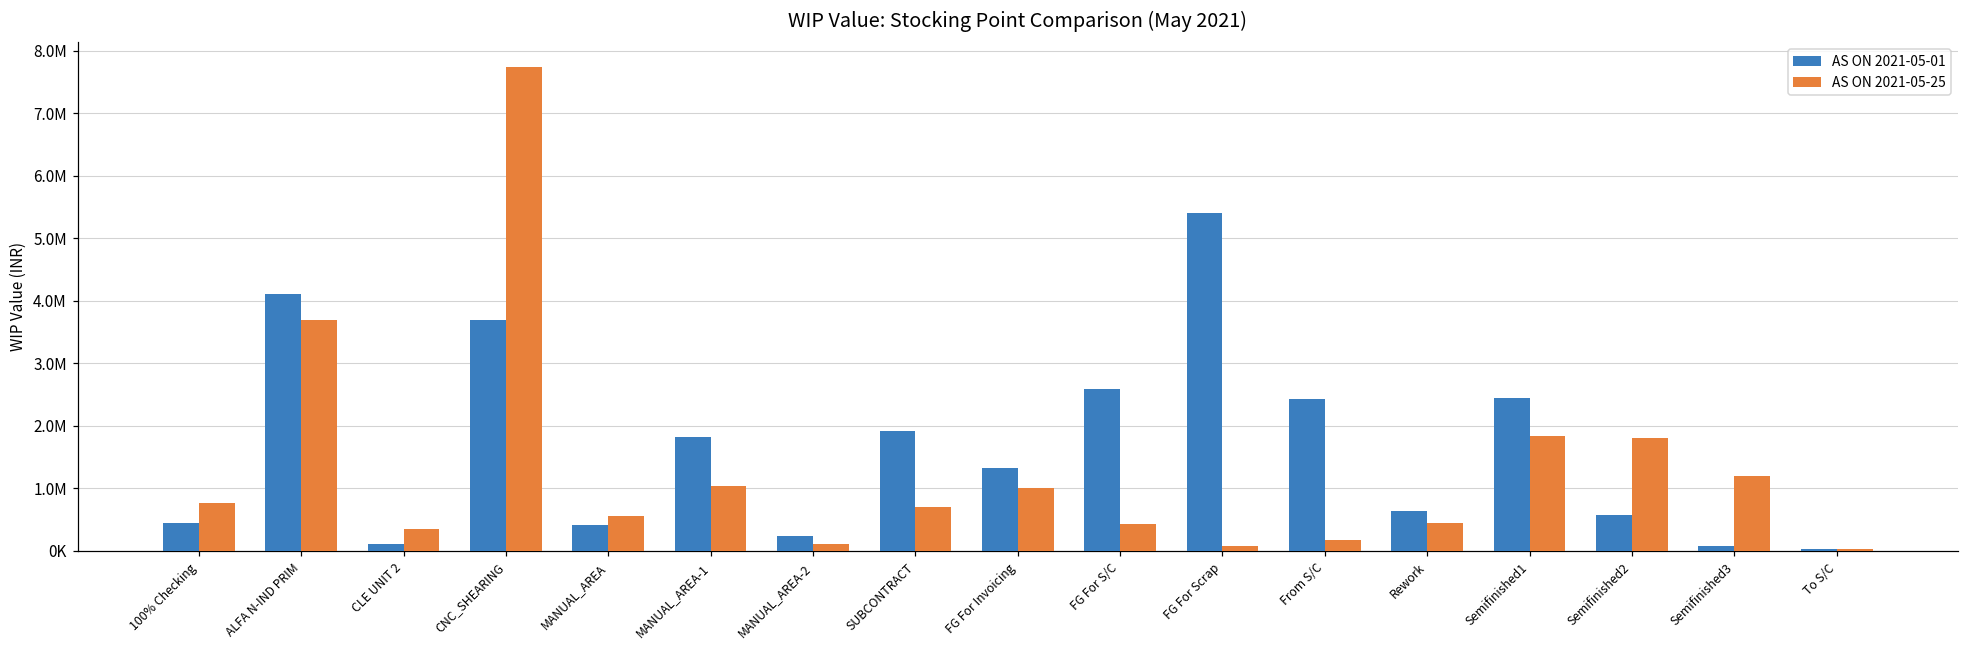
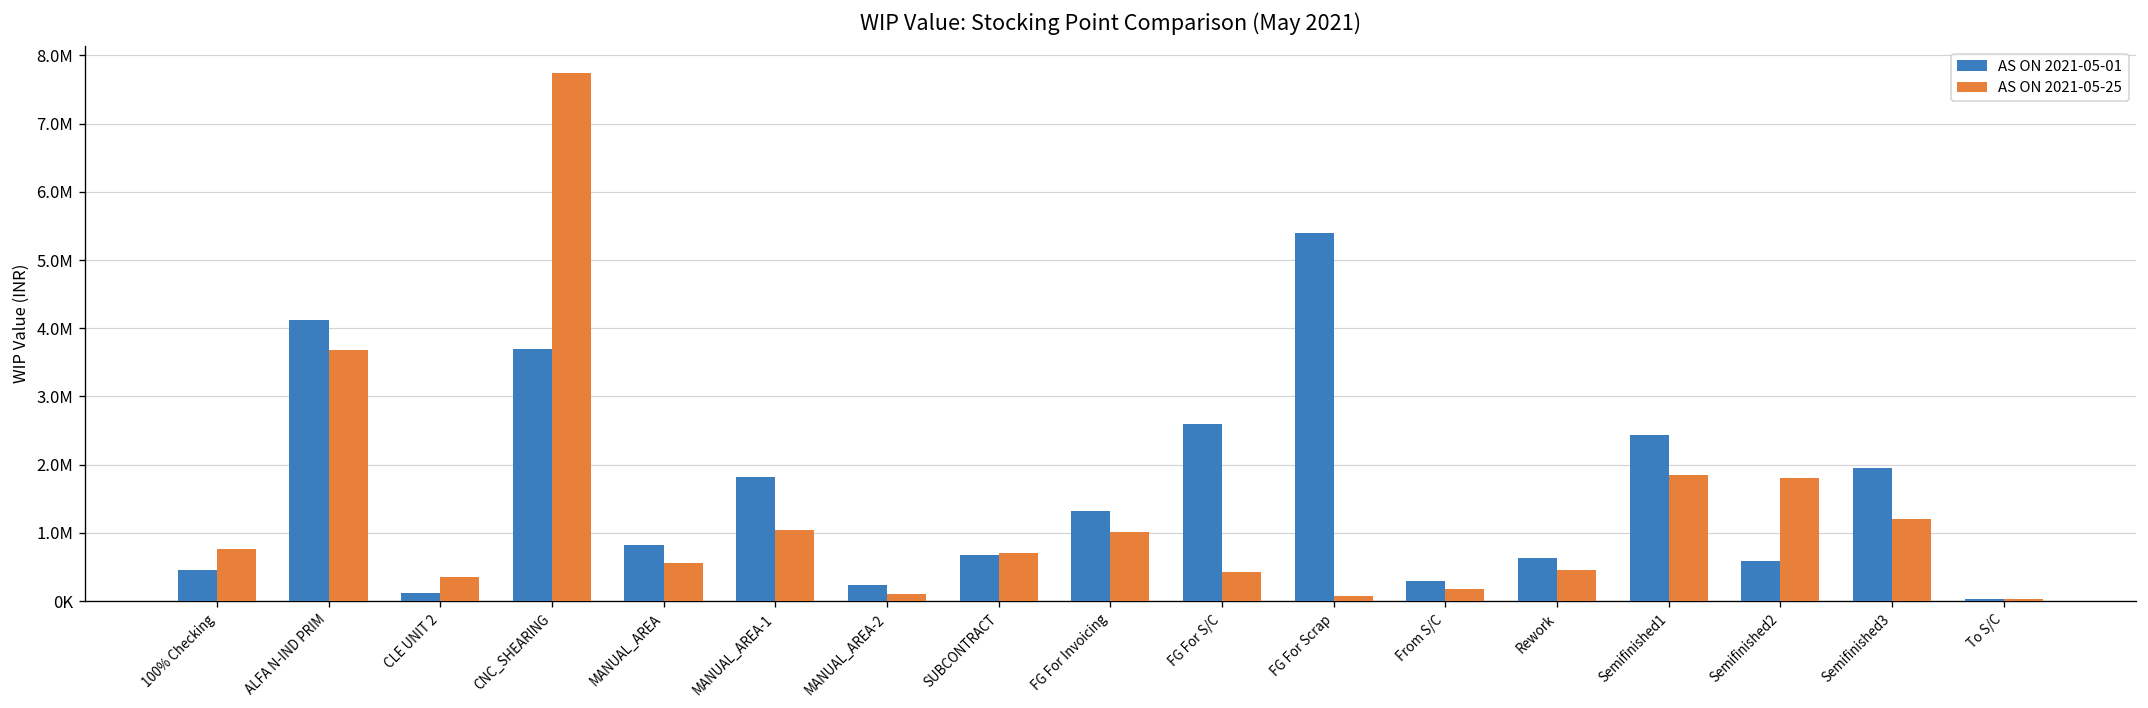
AS ON 2021-05-01, MANUAL_AREA: 400000 -> 800000
AS ON 2021-05-01, SUBCONTRACT: 1900000 -> 700000
AS ON 2021-05-01, From S/C: 2400000 -> 300000
AS ON 2021-05-01, Semifinished3: 100000 -> 2000000
